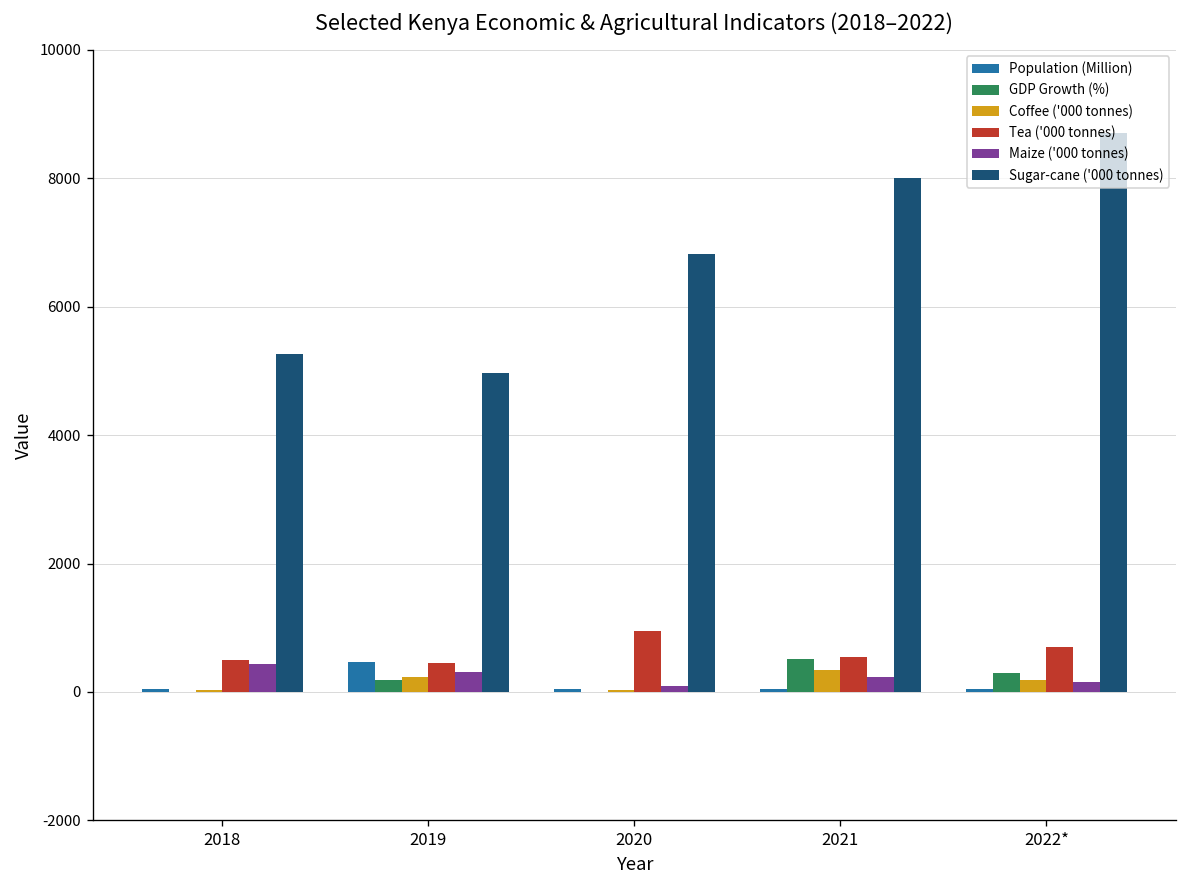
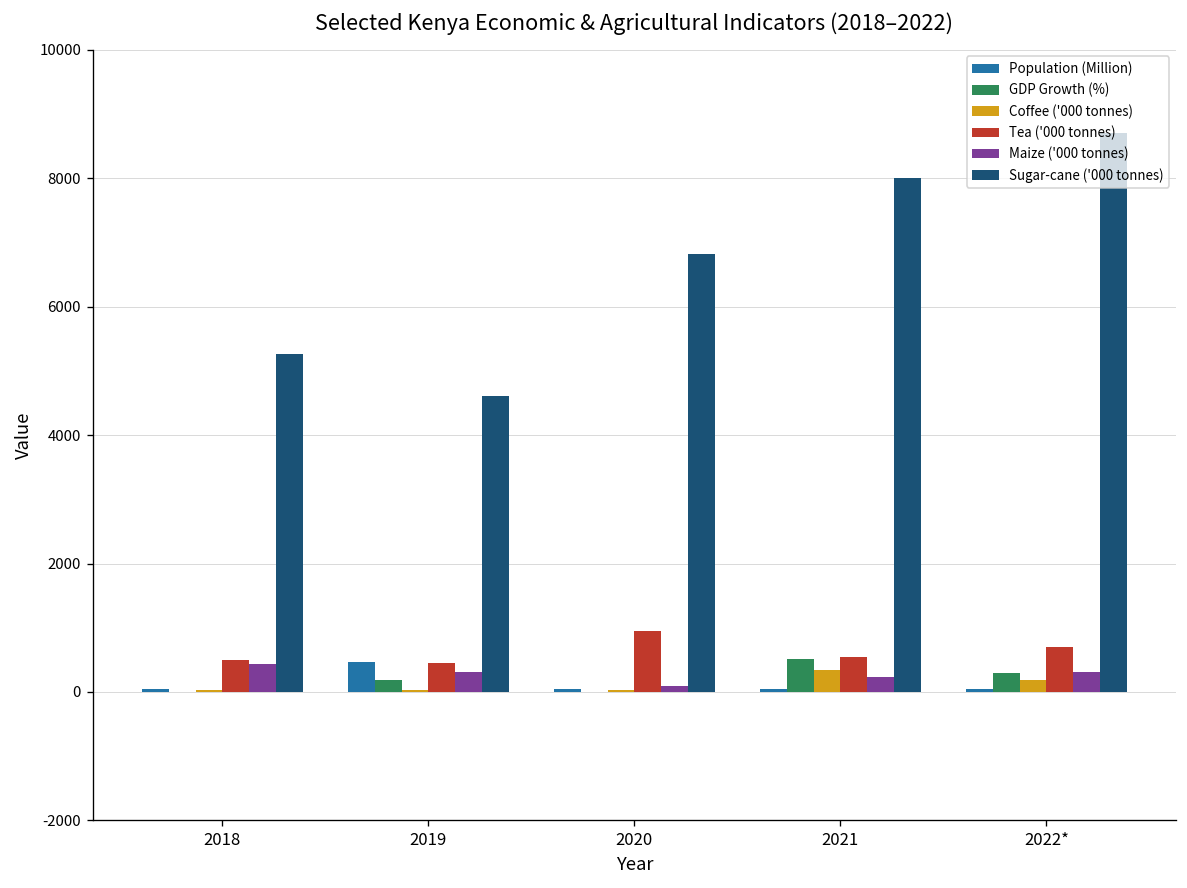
Coffee ('000 tonnes), 2019: 200 -> 0
Sugar-cane ('000 tonnes), 2019: 5000 -> 4600
Maize ('000 tonnes), 2022*: 200 -> 300
